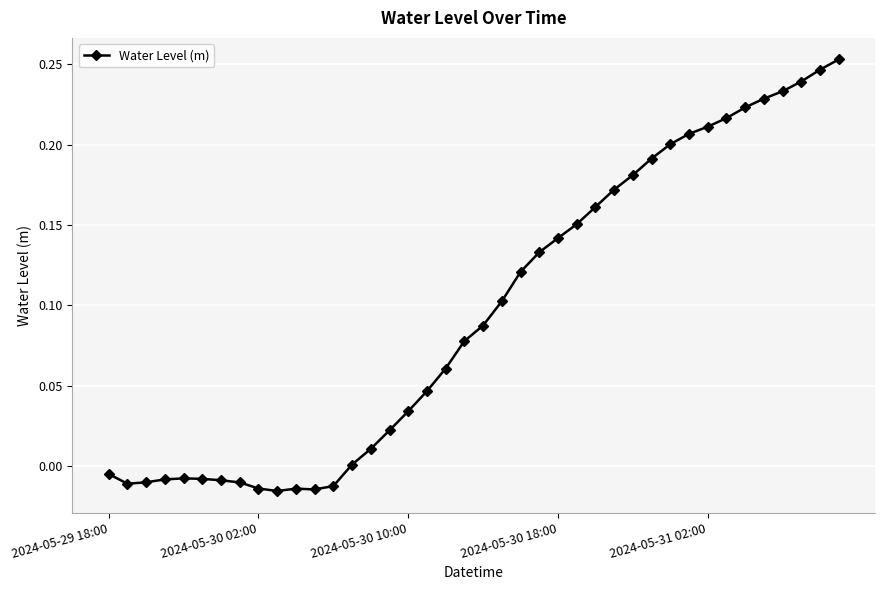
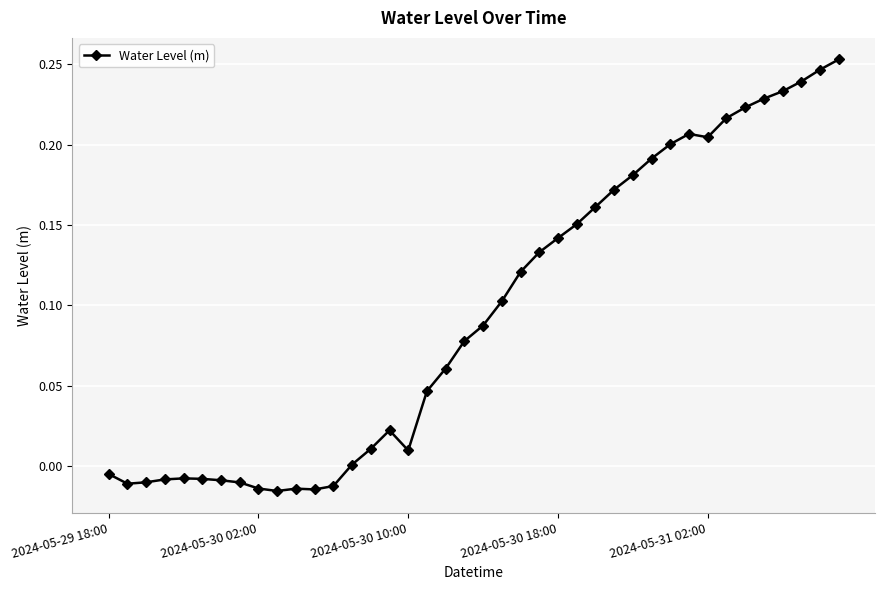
2024-05-30 10:00: 0.034 -> 0.010
2024-05-31 02:00: 0.211 -> 0.205
